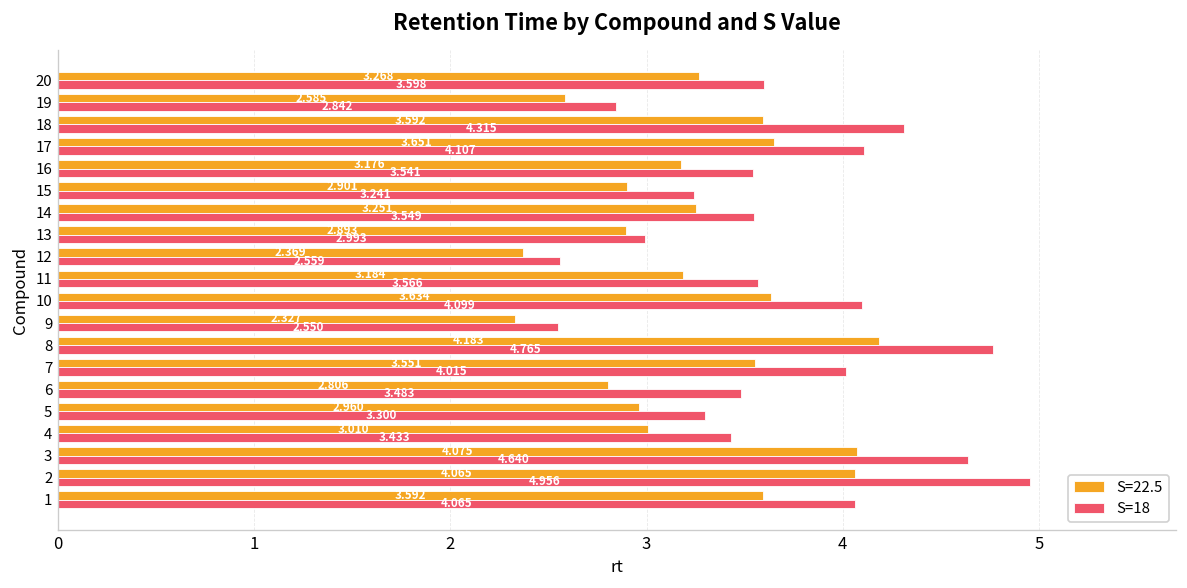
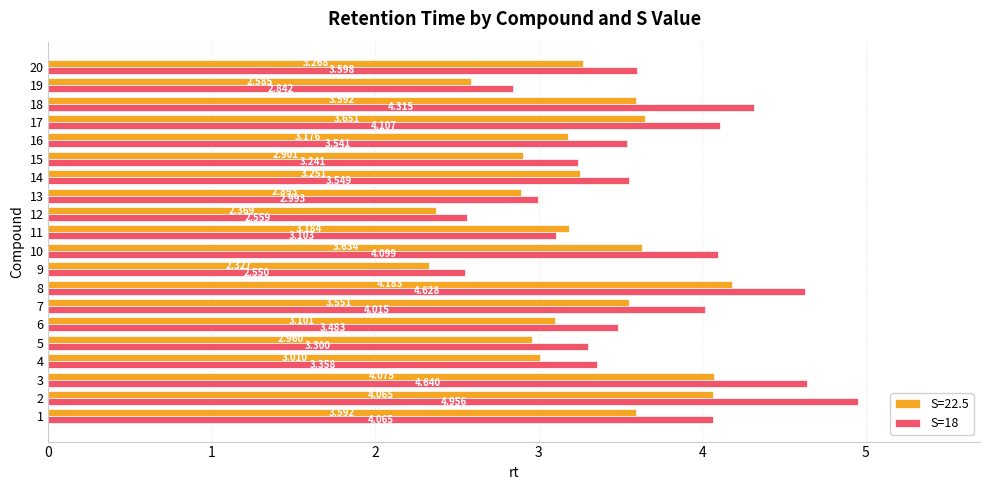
S=18, 11: 3.566 -> 3.103
S=18, 8: 4.765 -> 4.628
S=22.5, 6: 2.806 -> 3.101
S=18, 4: 3.433 -> 3.358
